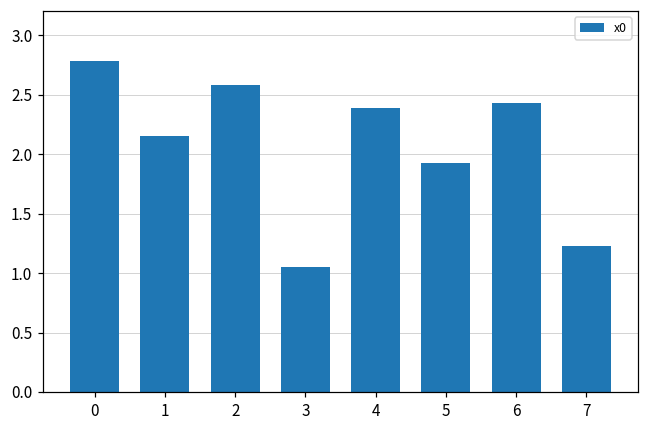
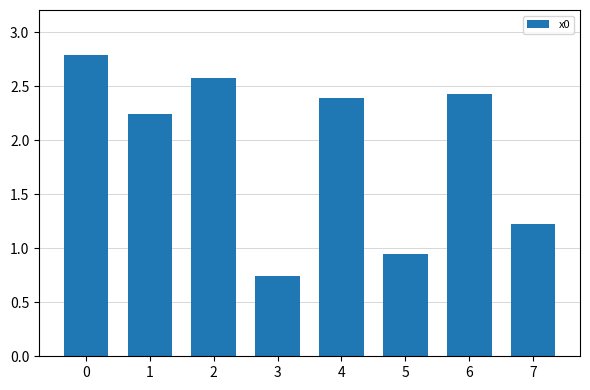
1: 2.16 -> 2.24
3: 1.05 -> 0.74
5: 1.93 -> 0.95
